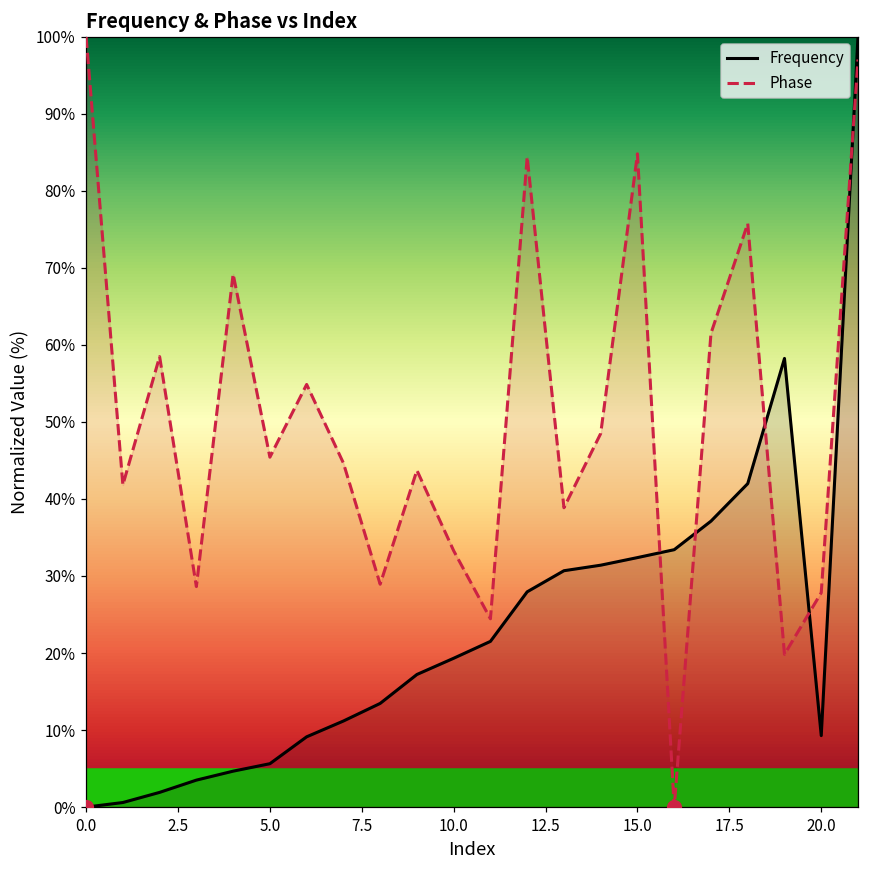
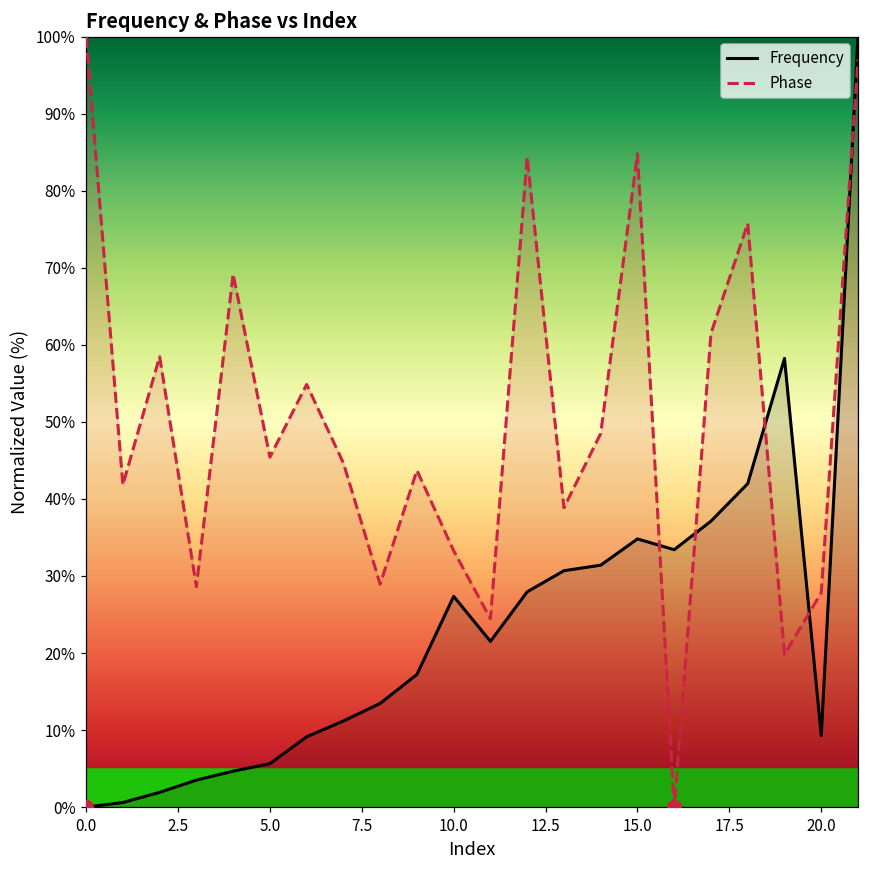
Frequency, 10.0: 19% -> 27%
Frequency, 15.0: 32% -> 35%
